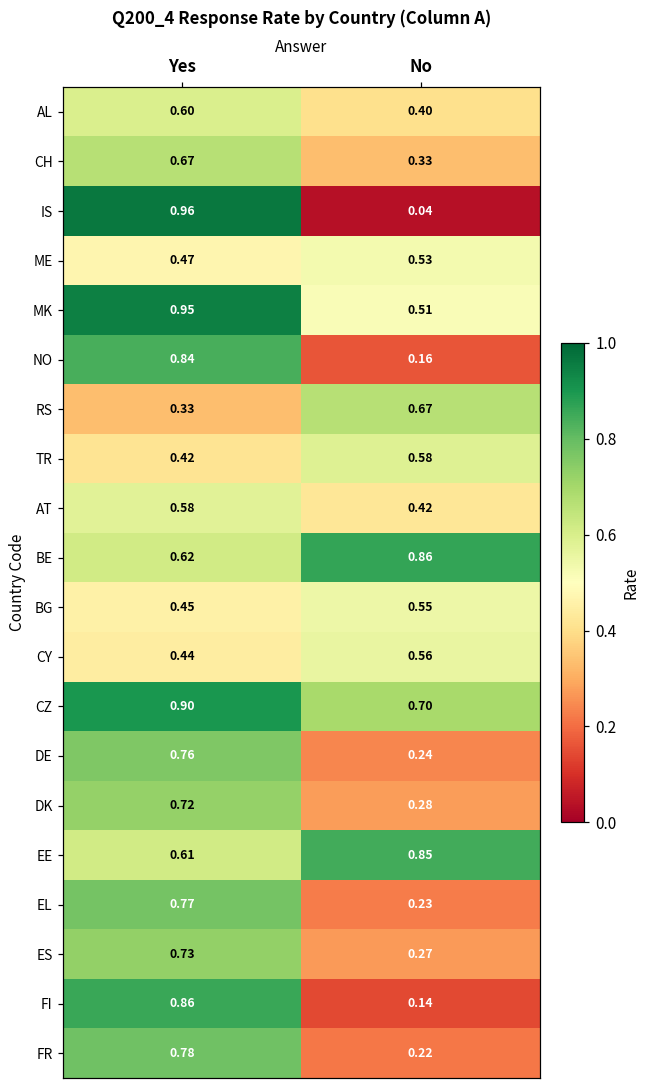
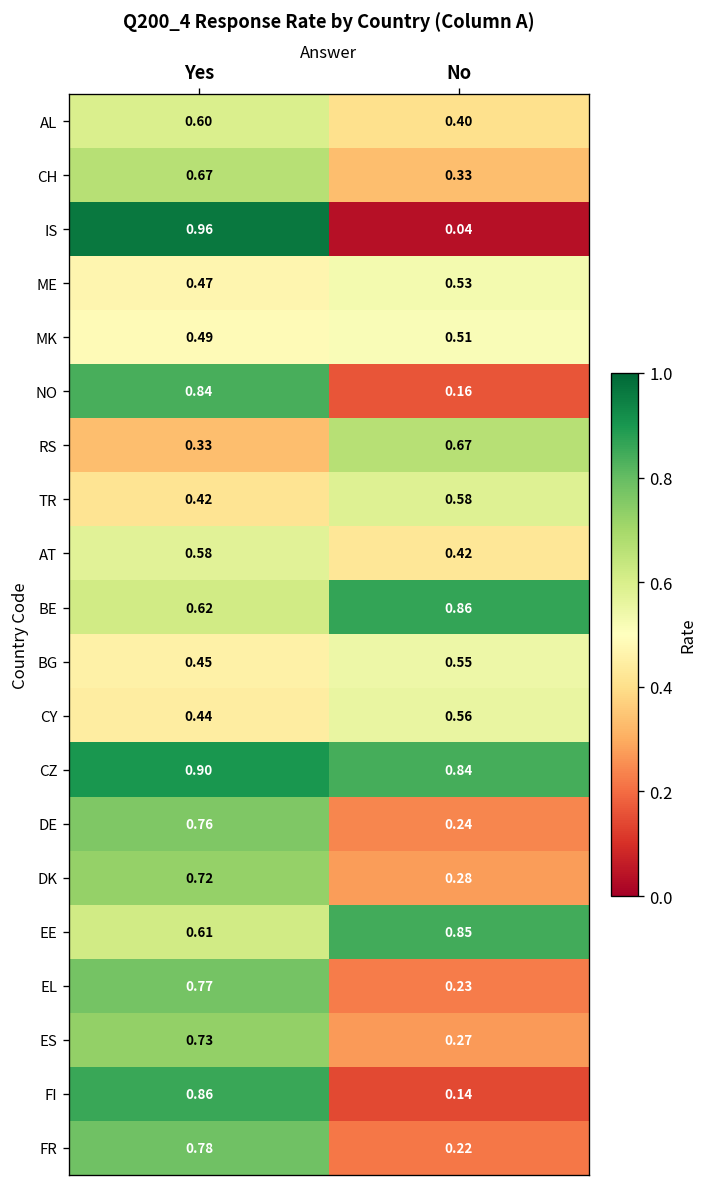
MK, Yes: 0.95 -> 0.49
CZ, No: 0.70 -> 0.84
